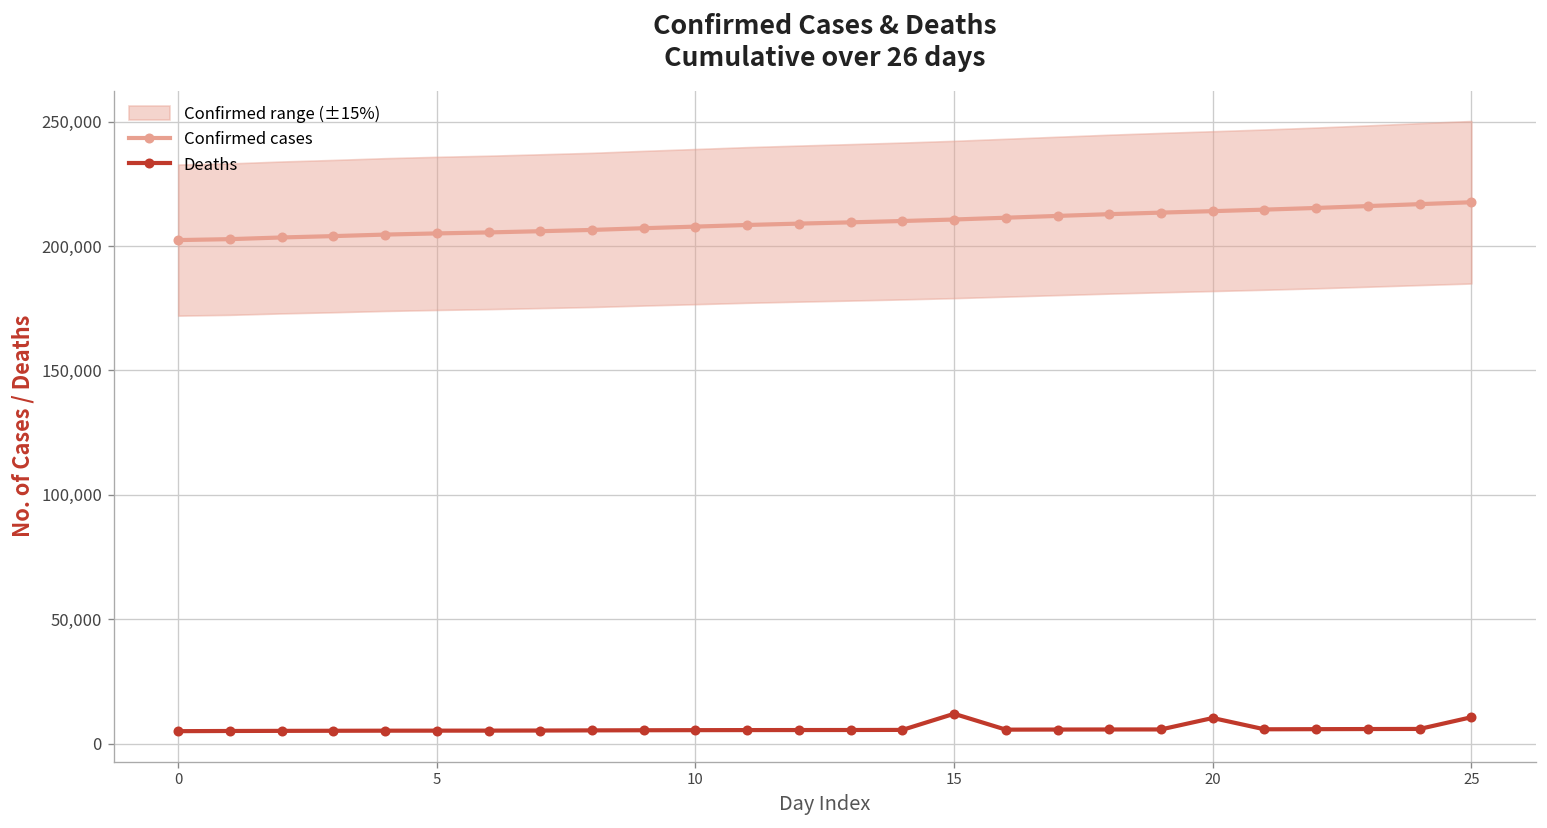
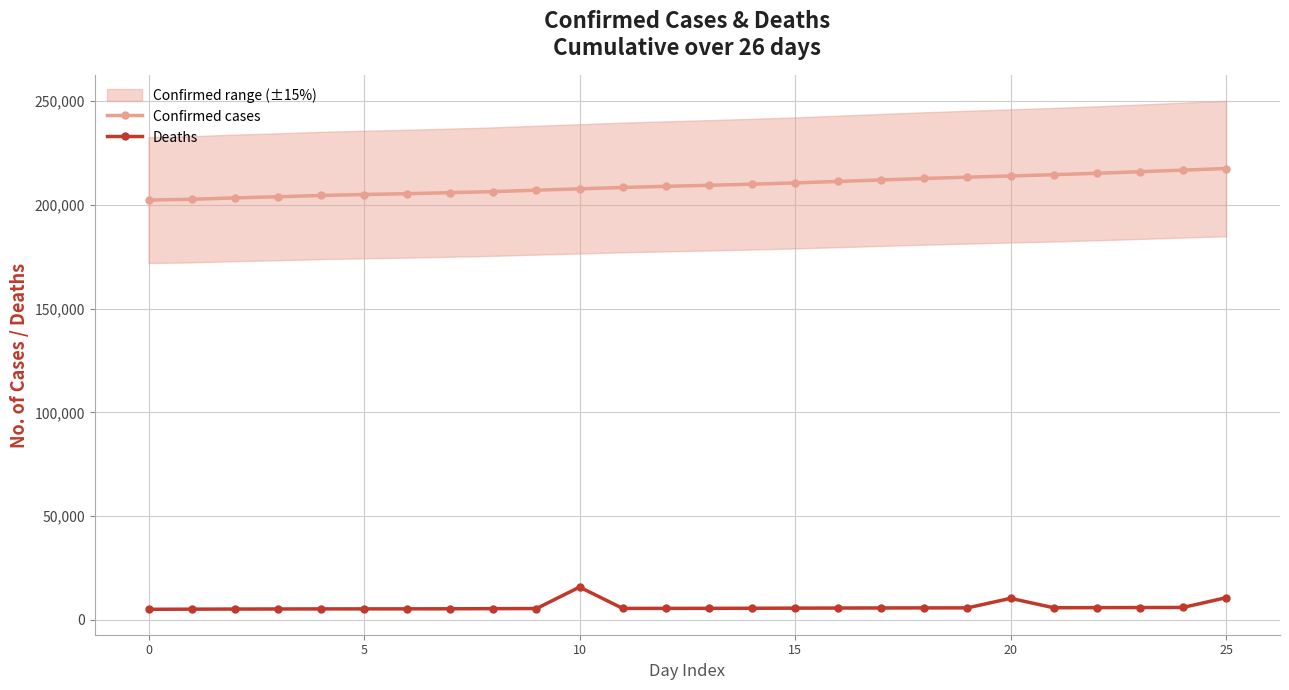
Deaths, 10: 5,000 -> 16,000
Deaths, 15: 12,000 -> 6,000
